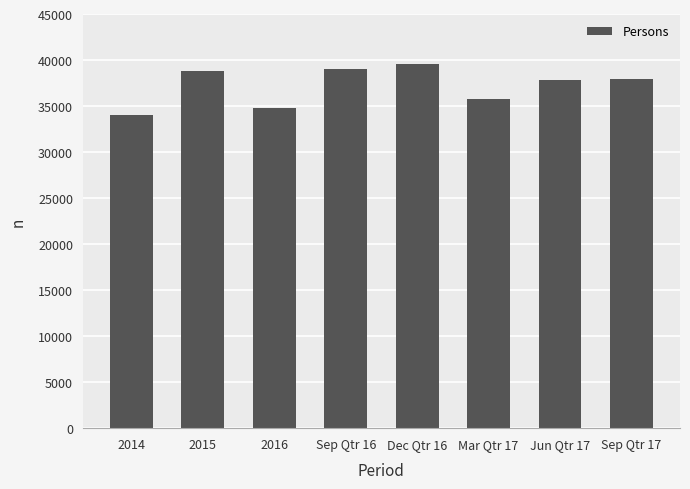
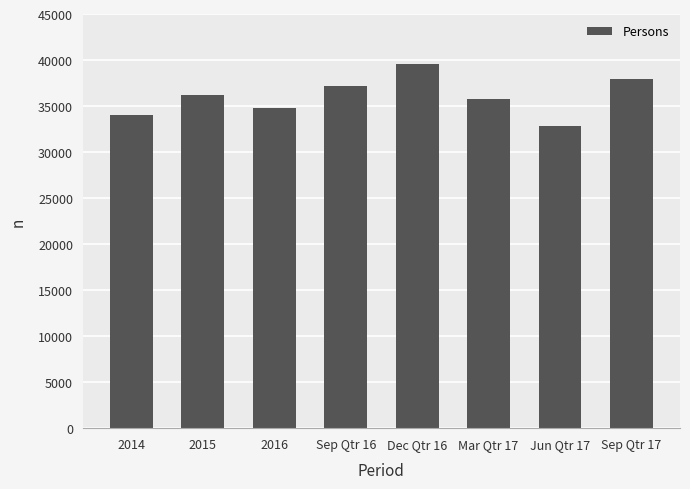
2015: 39000 -> 36000
Sep Qtr 16: 39000 -> 37000
Jun Qtr 17: 38000 -> 33000
